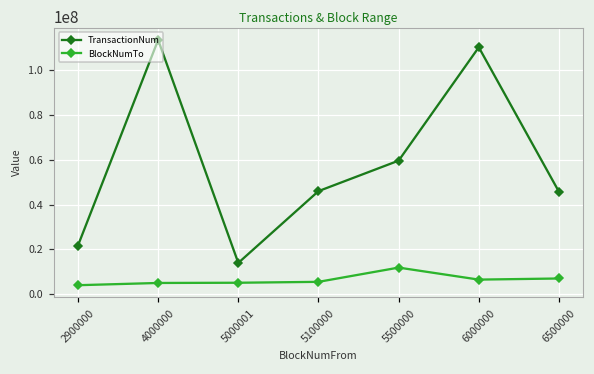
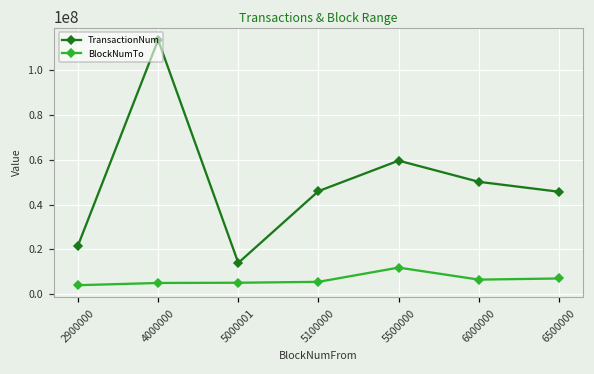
TransactionNum, 6000000: 110000000 -> 50000000
